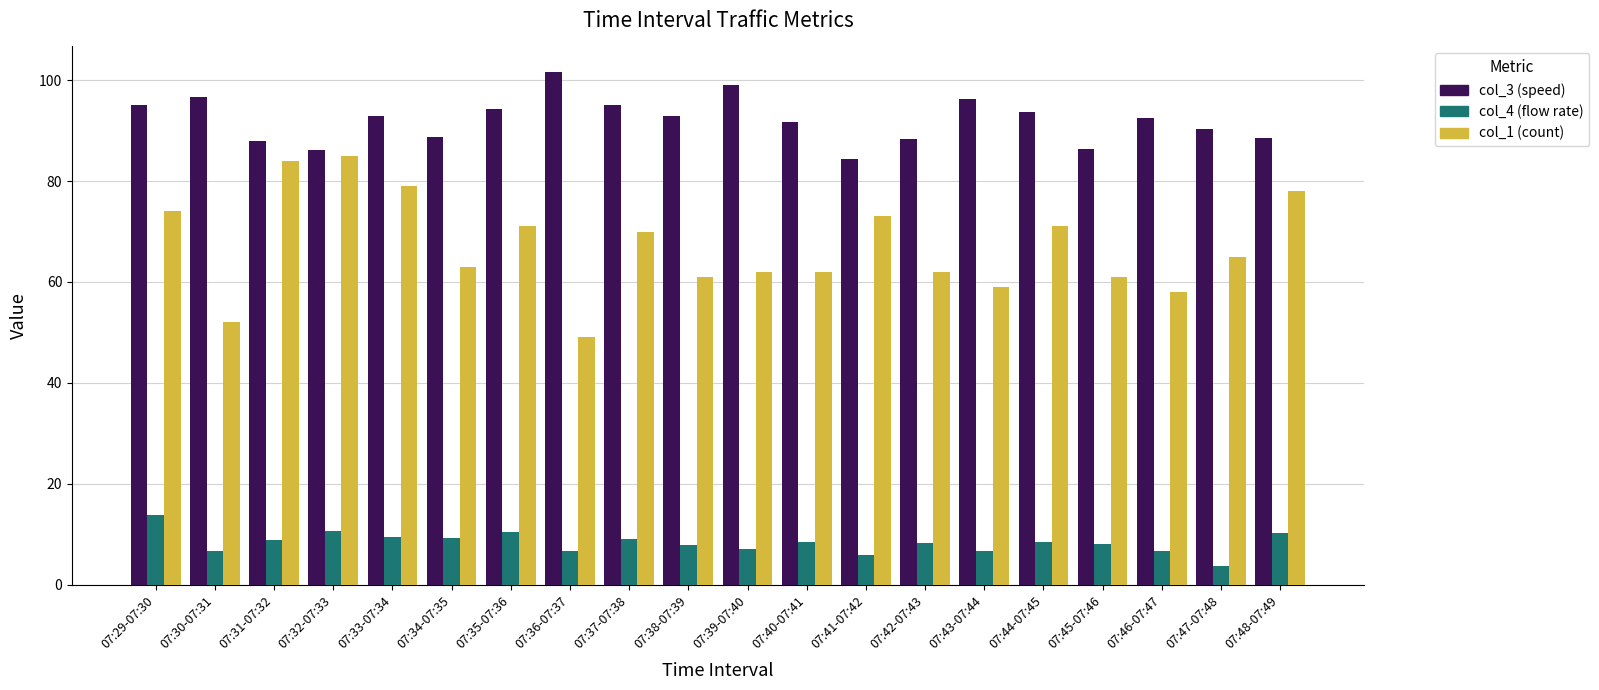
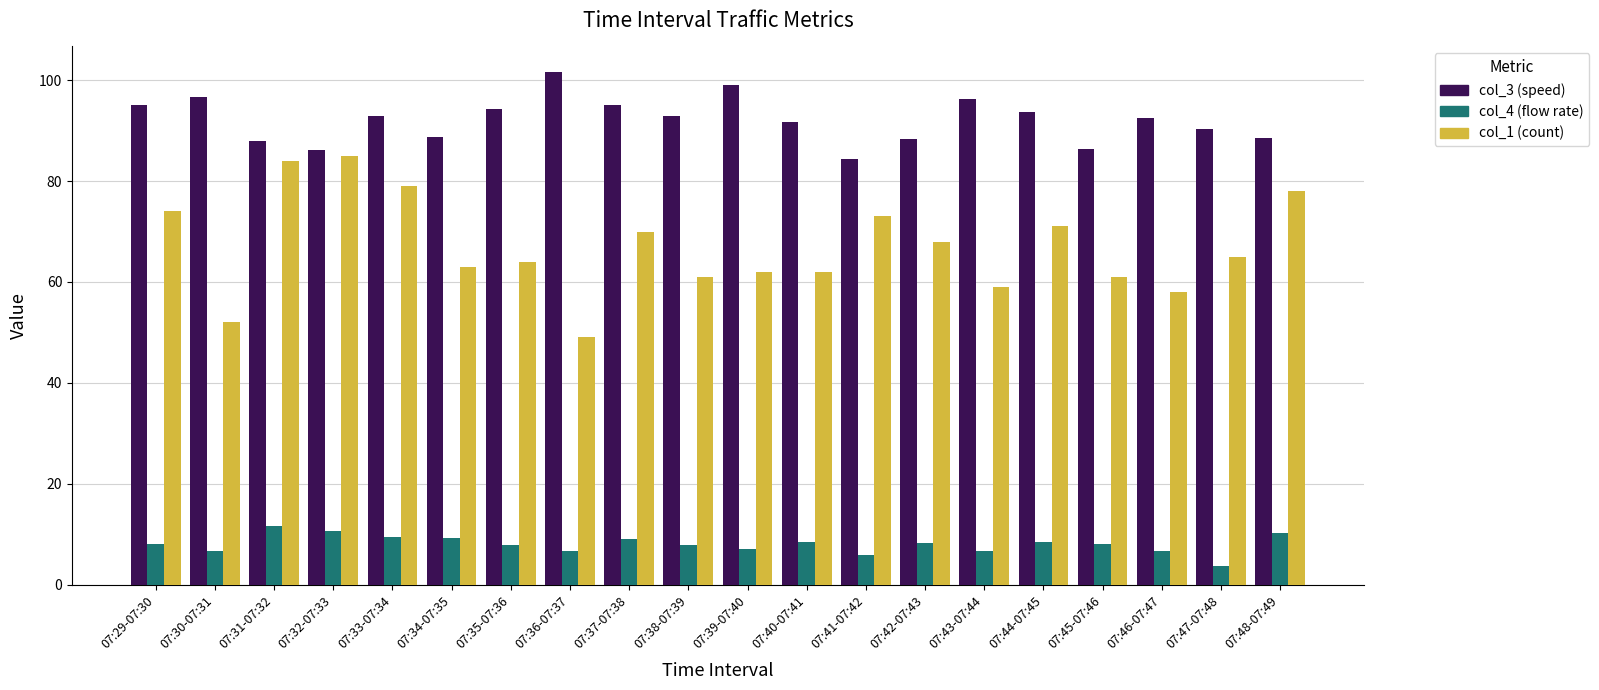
col_4 (flow rate), 07:29-07:30: 14 -> 8
col_4 (flow rate), 07:31-07:32: 9 -> 12
col_4 (flow rate), 07:35-07:36: 10 -> 8
col_1 (count), 07:35-07:36: 71 -> 64
col_1 (count), 07:42-07:43: 62 -> 68
